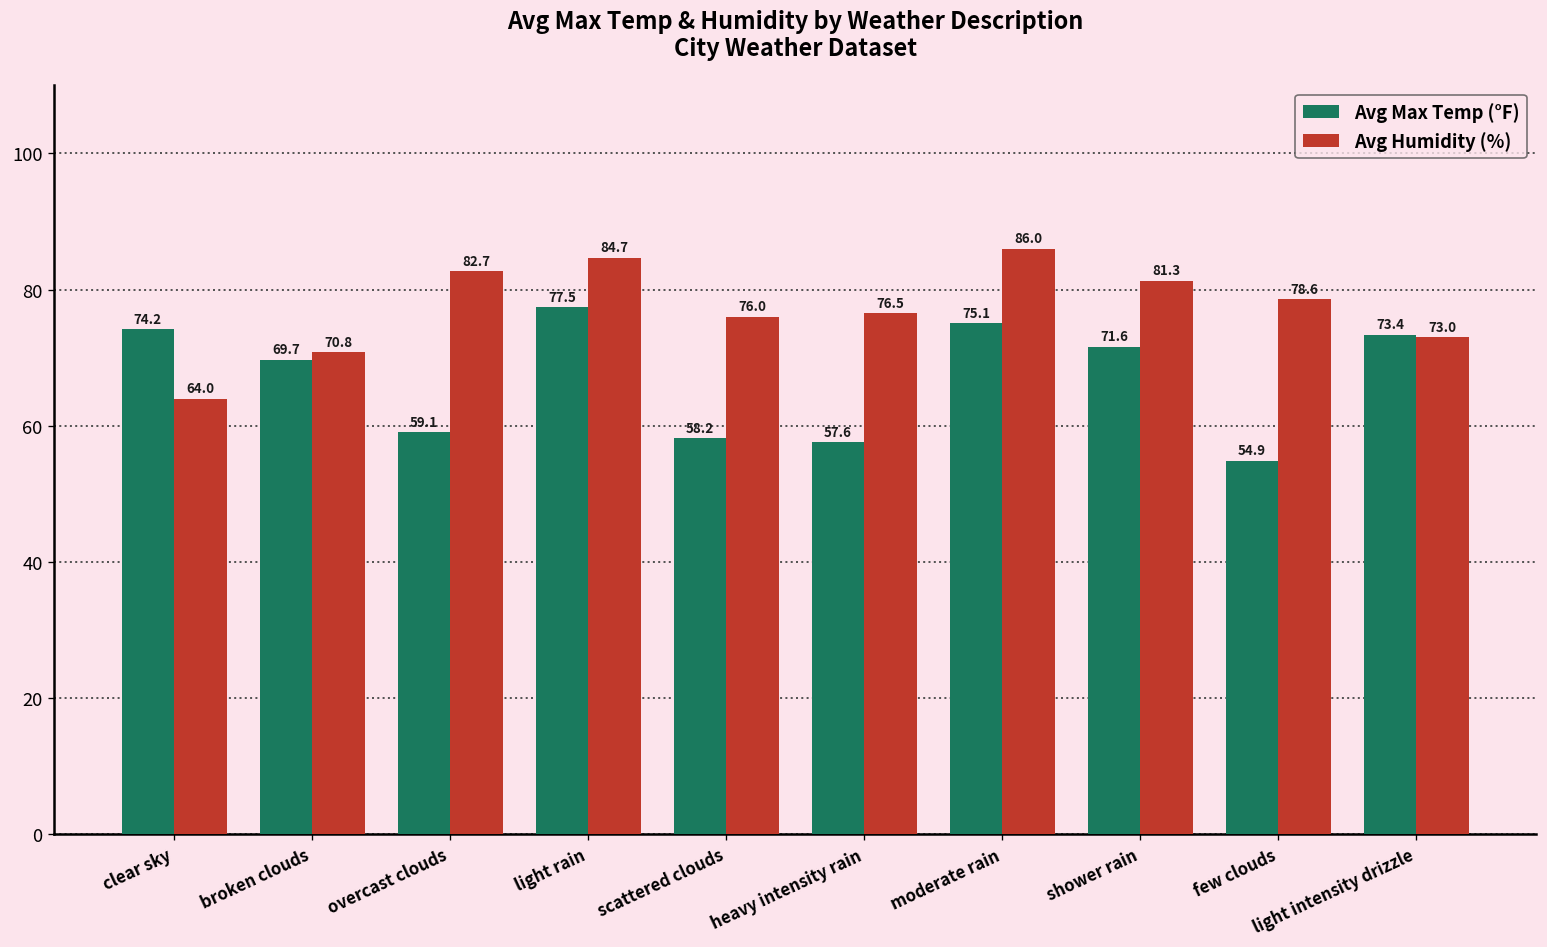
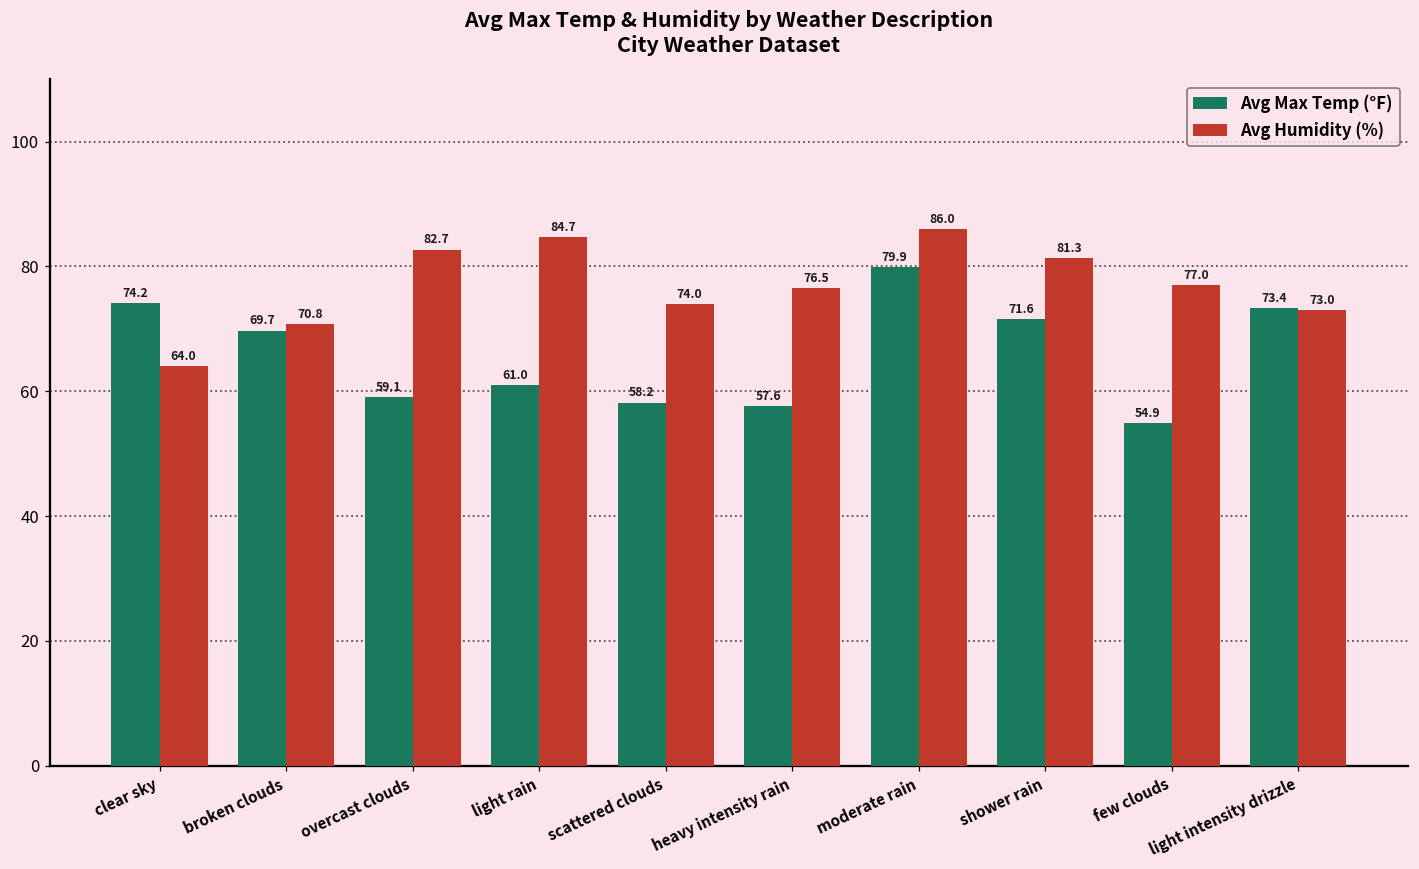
Avg Max Temp (°F), light rain: 77.5 -> 61.0
Avg Humidity (%), scattered clouds: 76.0 -> 74.0
Avg Max Temp (°F), moderate rain: 75.1 -> 79.9
Avg Humidity (%), few clouds: 78.6 -> 77.0
